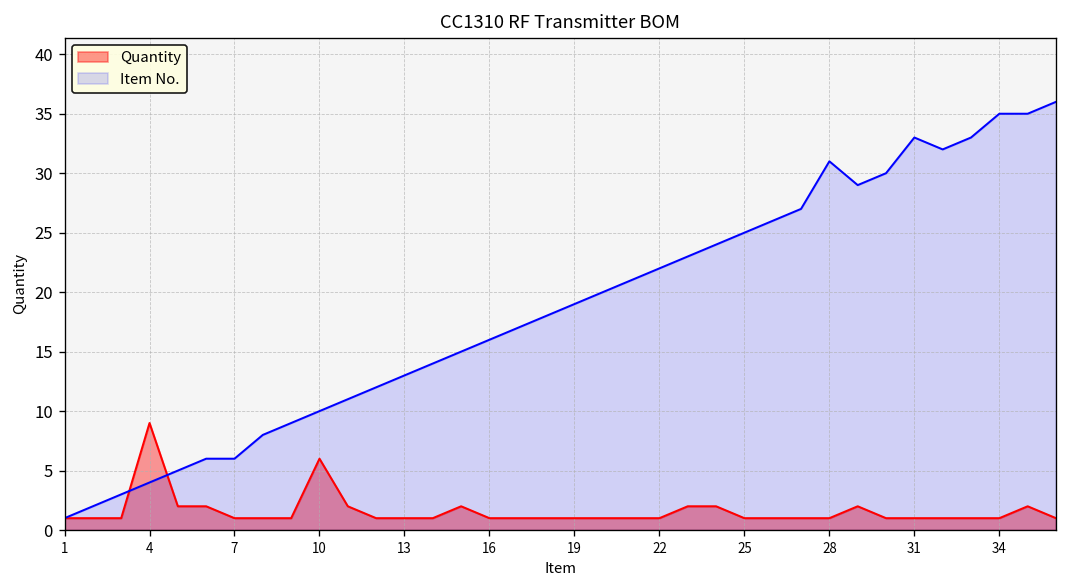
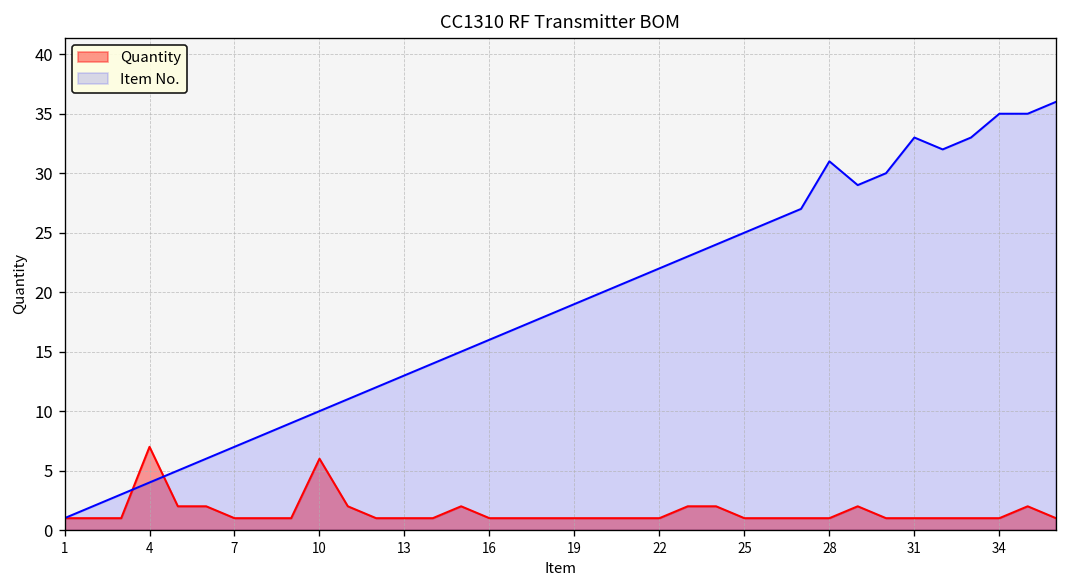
Quantity, 4: 9 -> 7
Item No., 7: 6 -> 7
